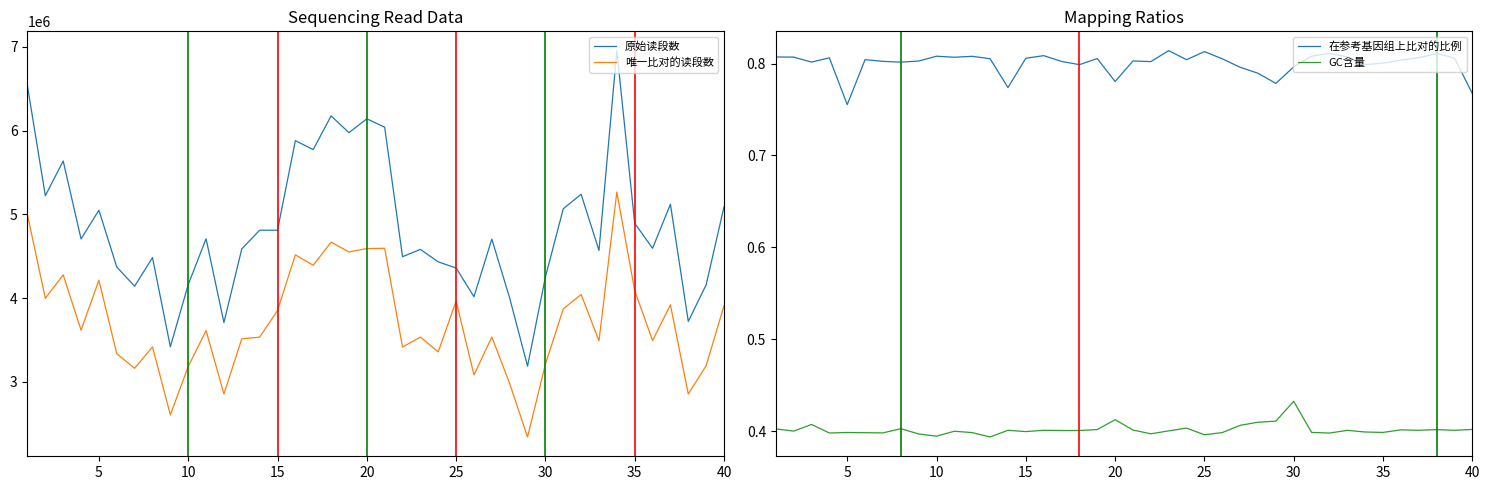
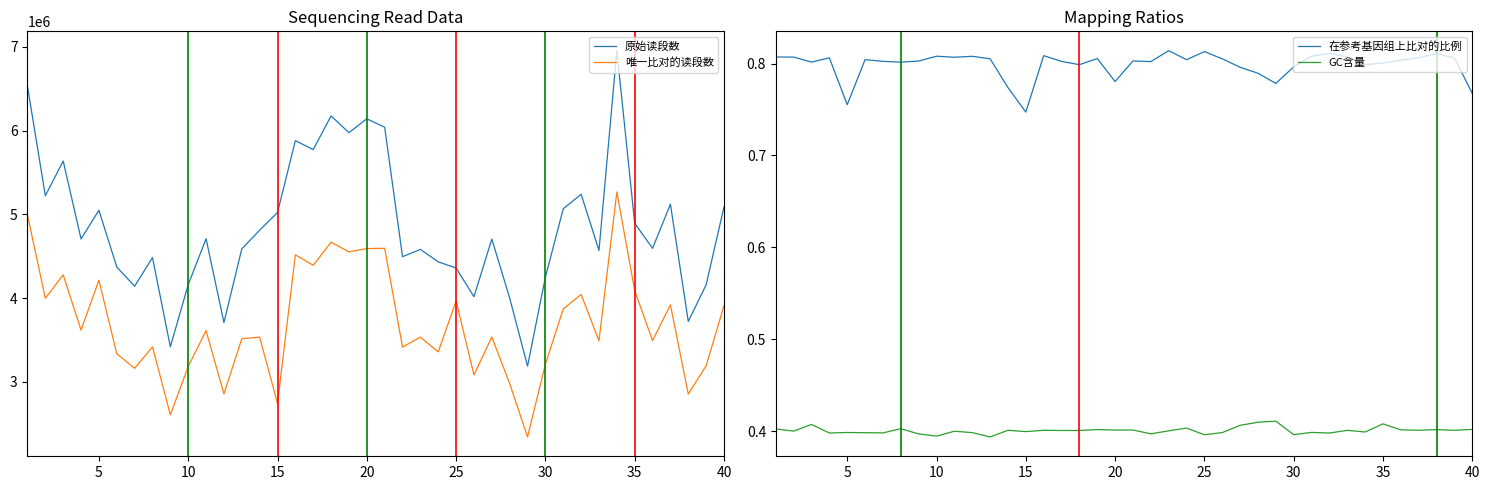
Sequencing Read Data, 原始读段数, 15: 4800000 -> 5000000
Sequencing Read Data, 唯一比对的读段数, 15: 3900000 -> 2700000
Mapping Ratios, 在参考基因组上比对的比例, 15: 0.81 -> 0.75
Mapping Ratios, GC含量, 20: 0.41 -> 0.40
Mapping Ratios, GC含量, 30: 0.43 -> 0.40
Mapping Ratios, GC含量, 35: 0.40 -> 0.41
